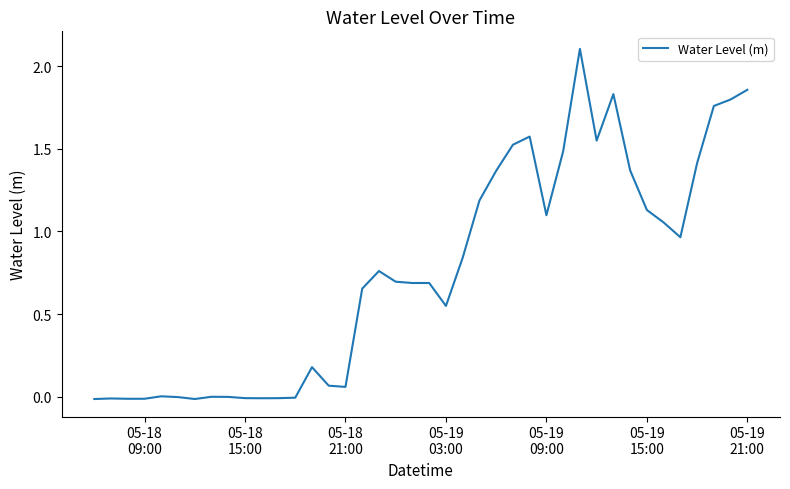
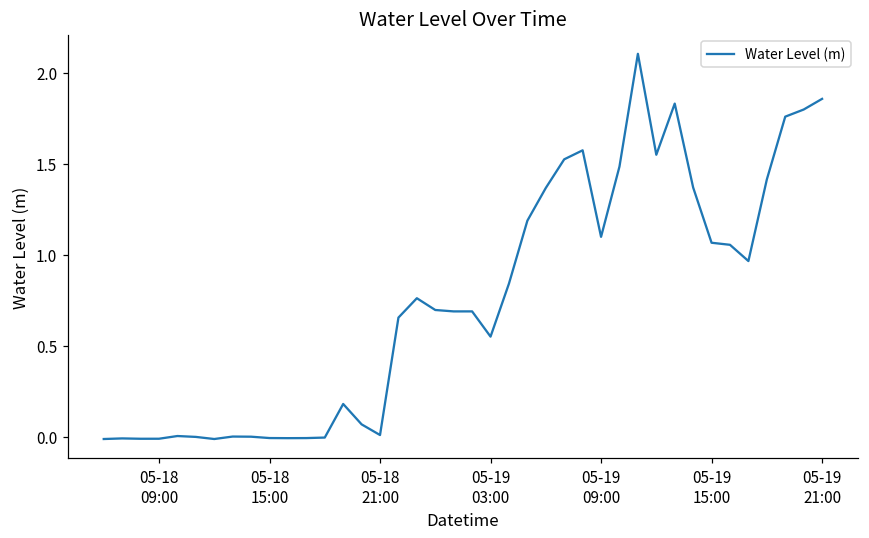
05-18 21:00: 0.06 -> 0.01
05-19 15:00: 1.13 -> 1.07
